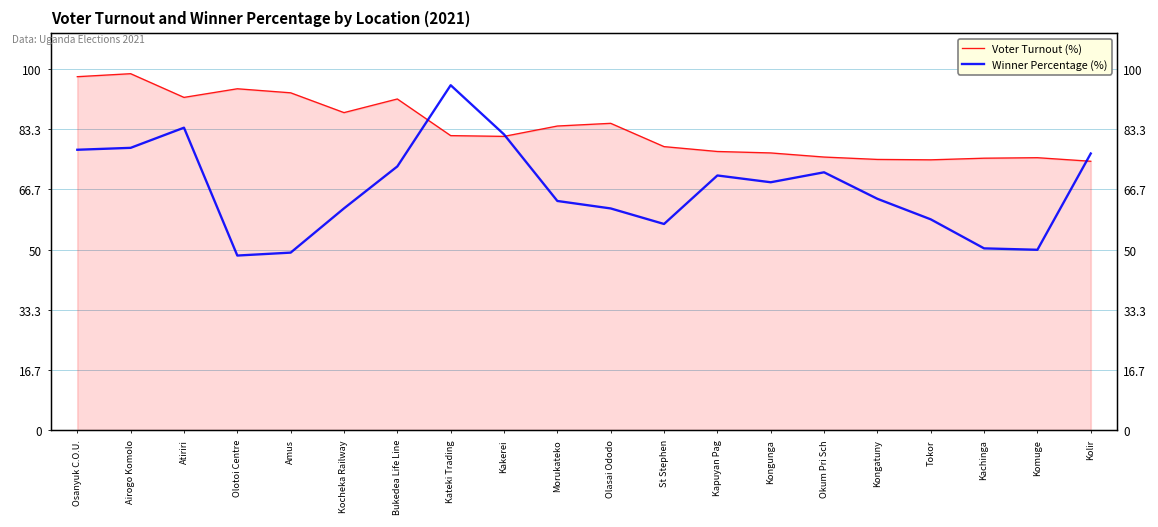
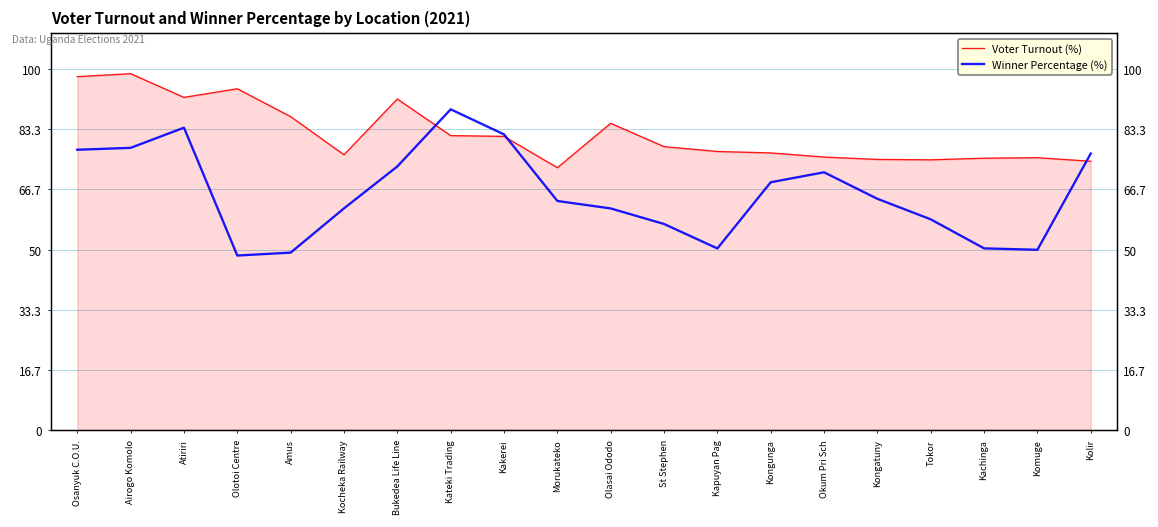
Voter Turnout (%), Amus: 93 -> 87
Voter Turnout (%), Kocheka Railway: 88 -> 76
Winner Percentage (%), Kateki Trading: 96 -> 89
Voter Turnout (%), Morukateko: 84 -> 73
Winner Percentage (%), Kapuyan Pag: 71 -> 50
